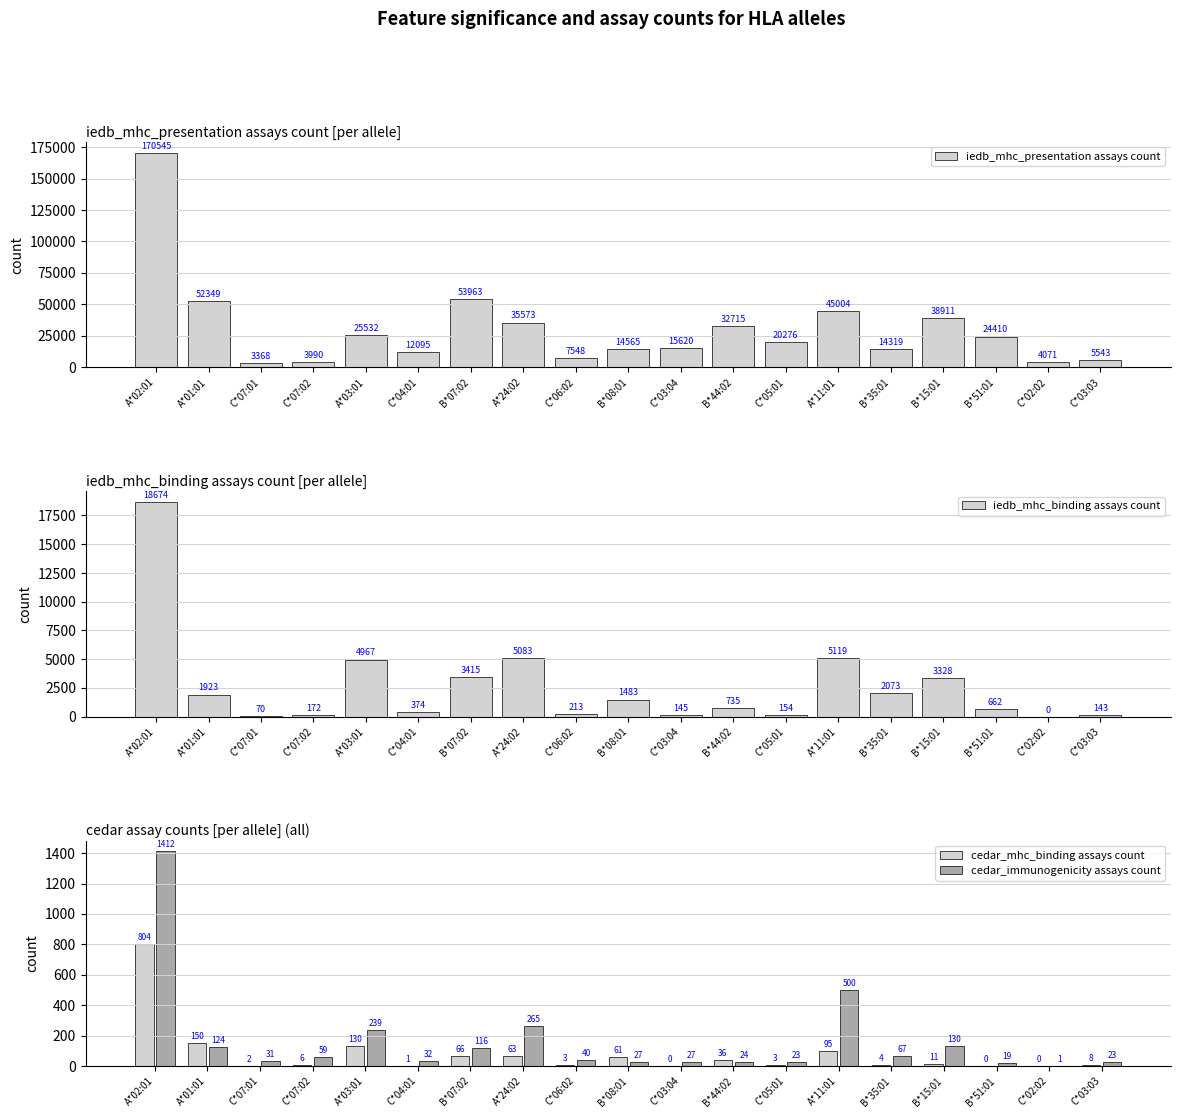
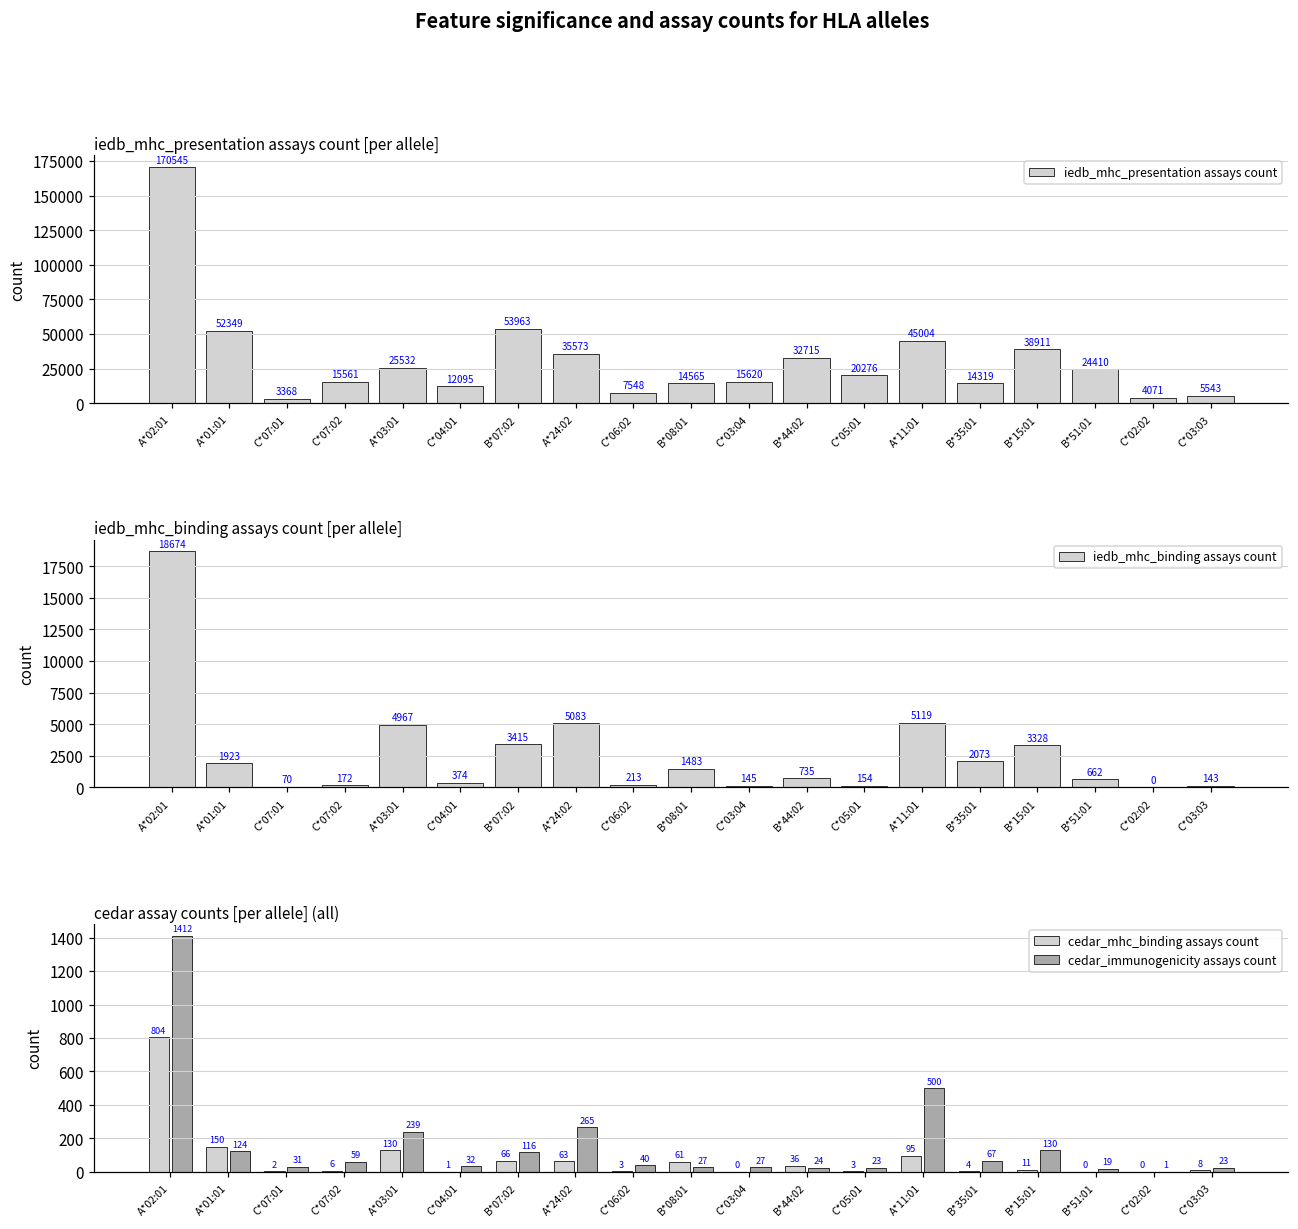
iedb_mhc_presentation assays count [per allele], C*07:02: 3990 -> 15561
